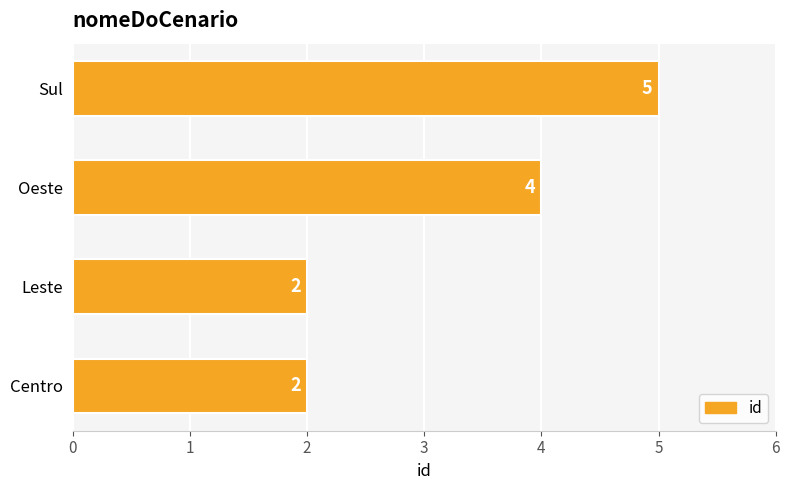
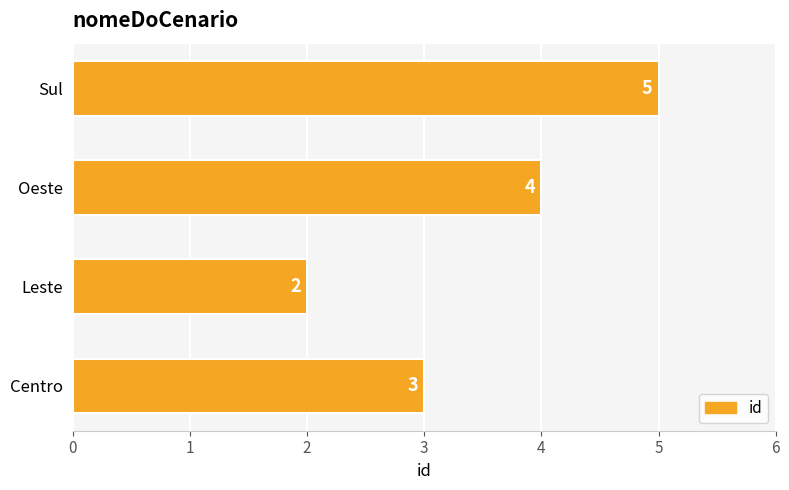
Centro: 2 -> 3
